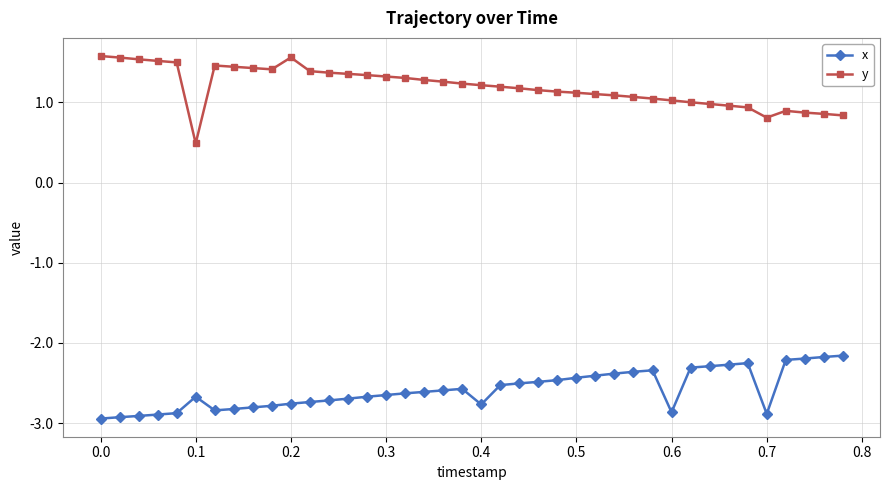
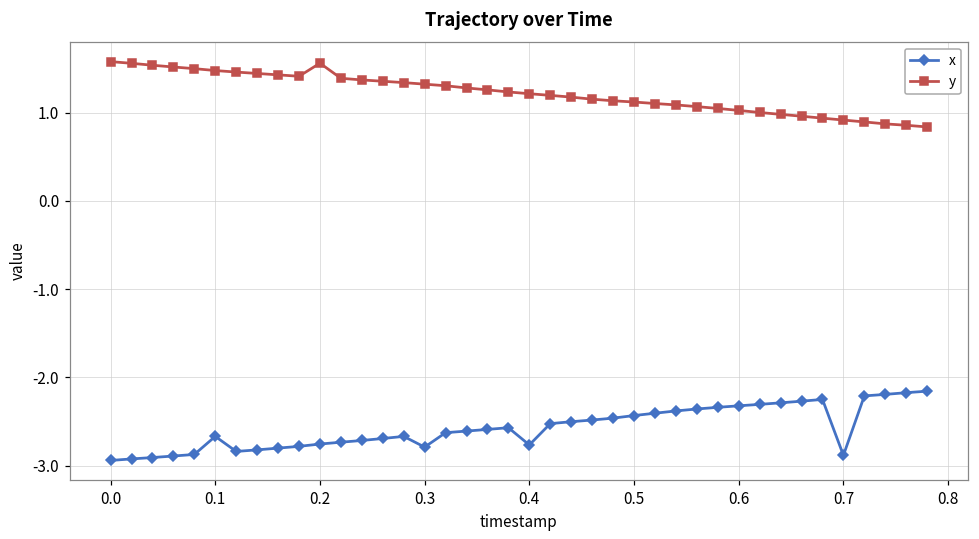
y, 0.1: 0.5 -> 1.5
x, 0.3: -2.6 -> -2.8
x, 0.6: -2.9 -> -2.3
y, 0.7: 0.8 -> 0.9
